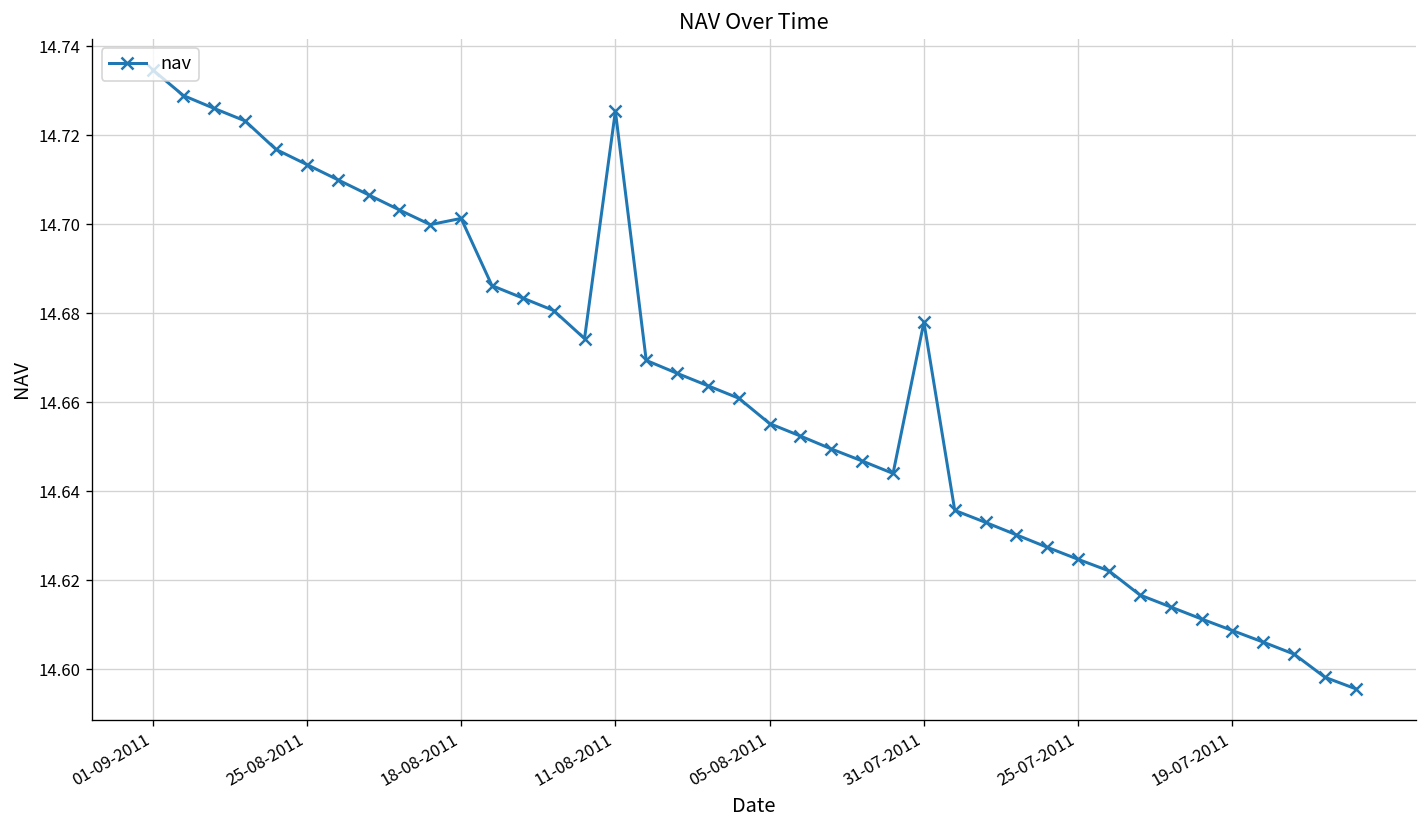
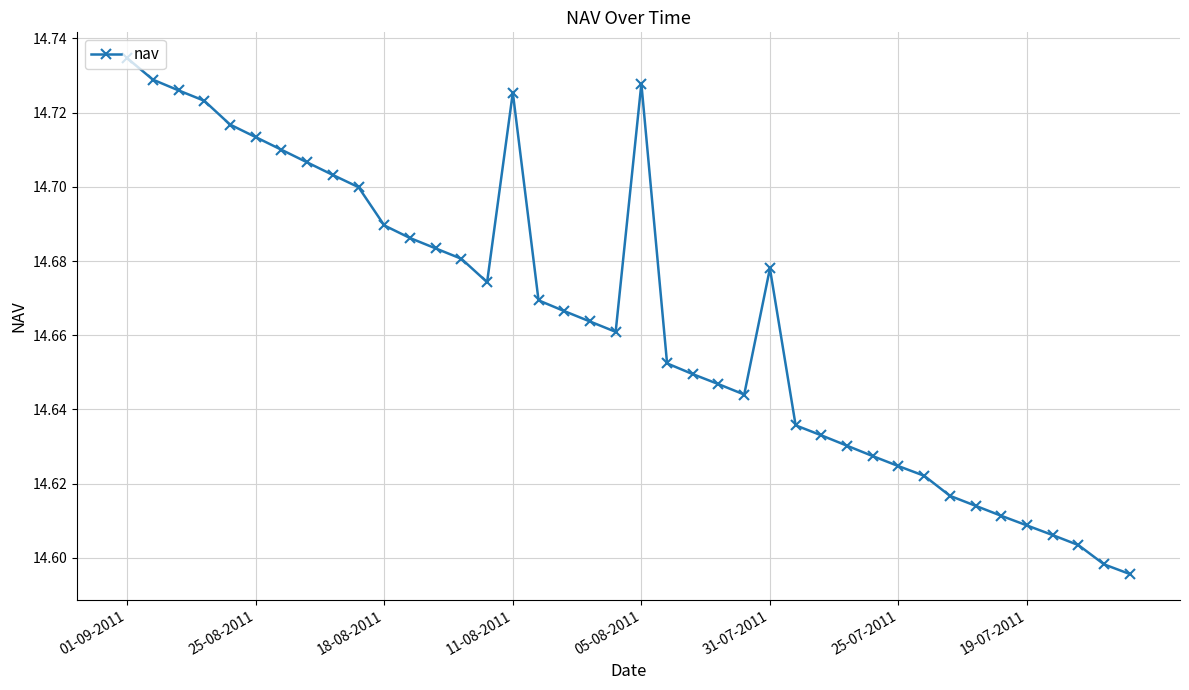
18-08-2011: 14.701 -> 14.690
05-08-2011: 14.655 -> 14.728
